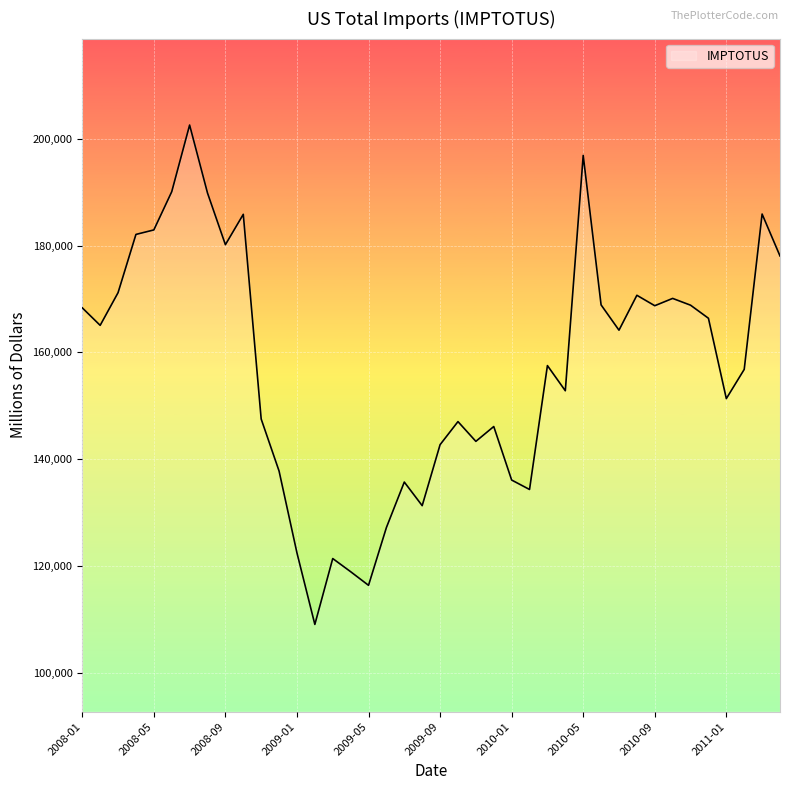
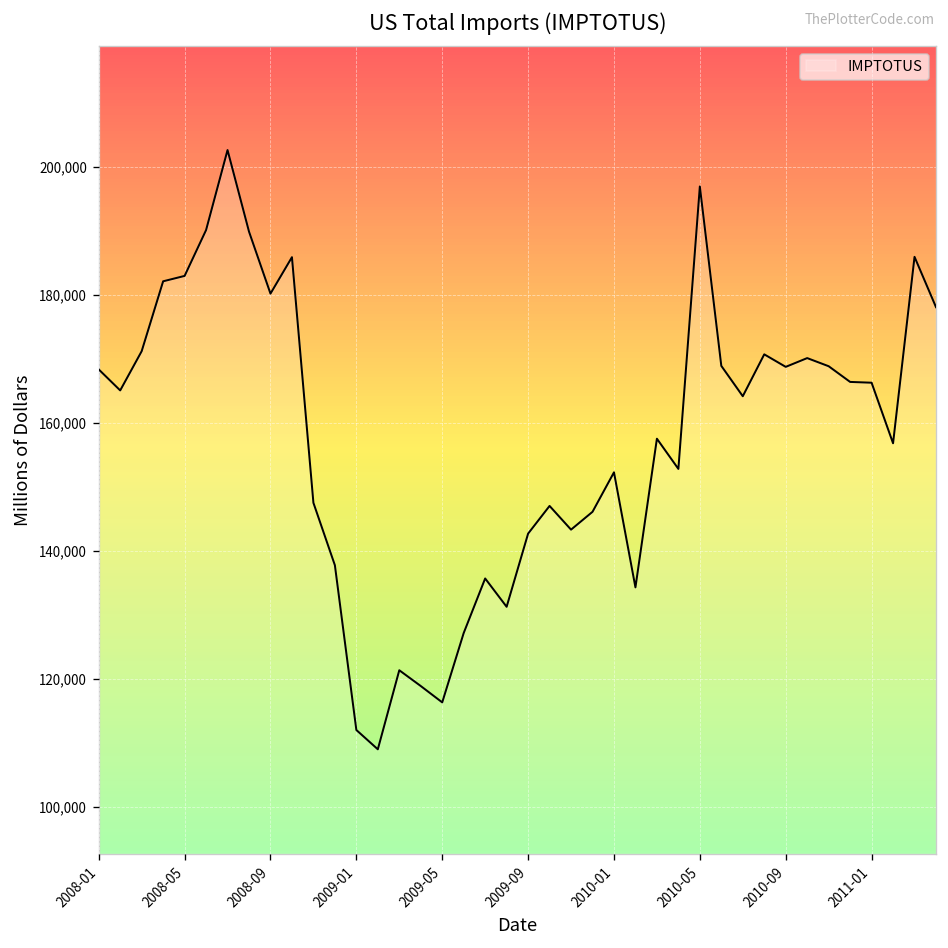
2009-01: 122,000 -> 112,000
2010-01: 136,000 -> 152,000
2011-01: 151,000 -> 166,000
